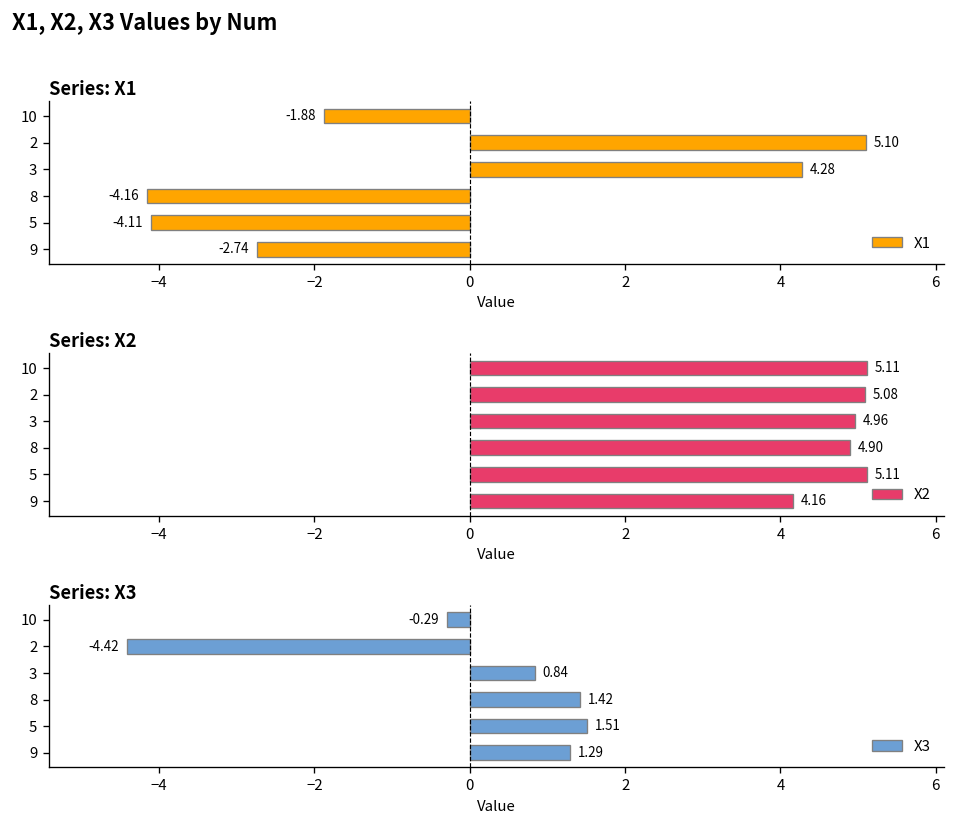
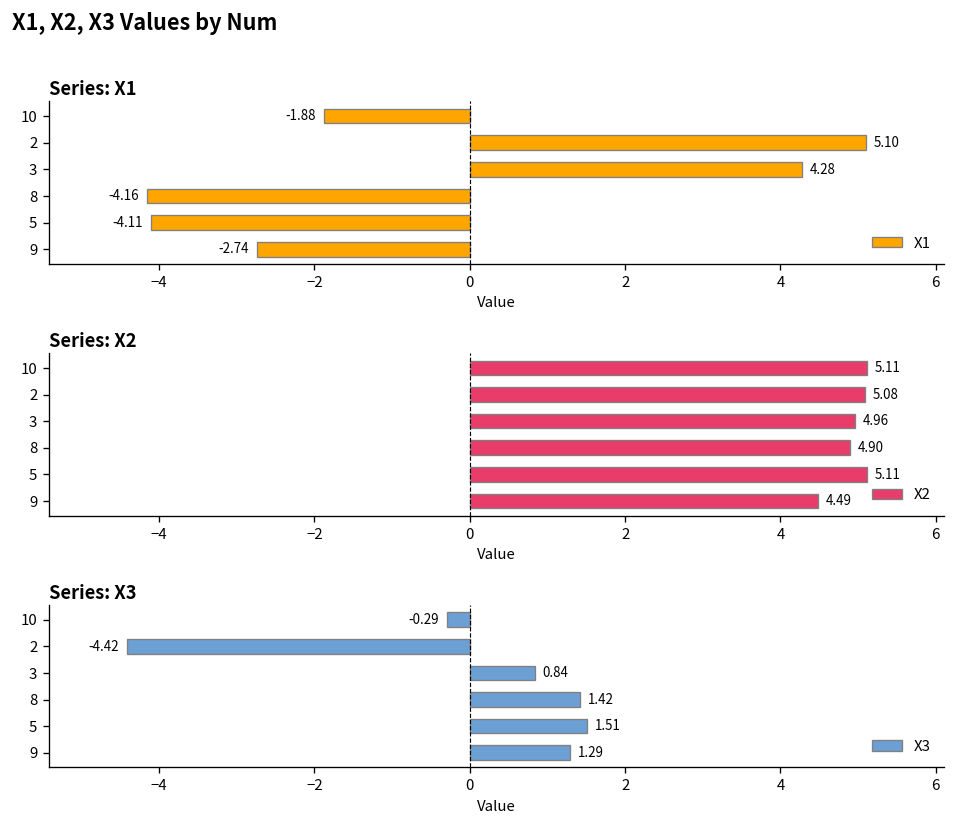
Series: X2, 9: 4.16 -> 4.49
